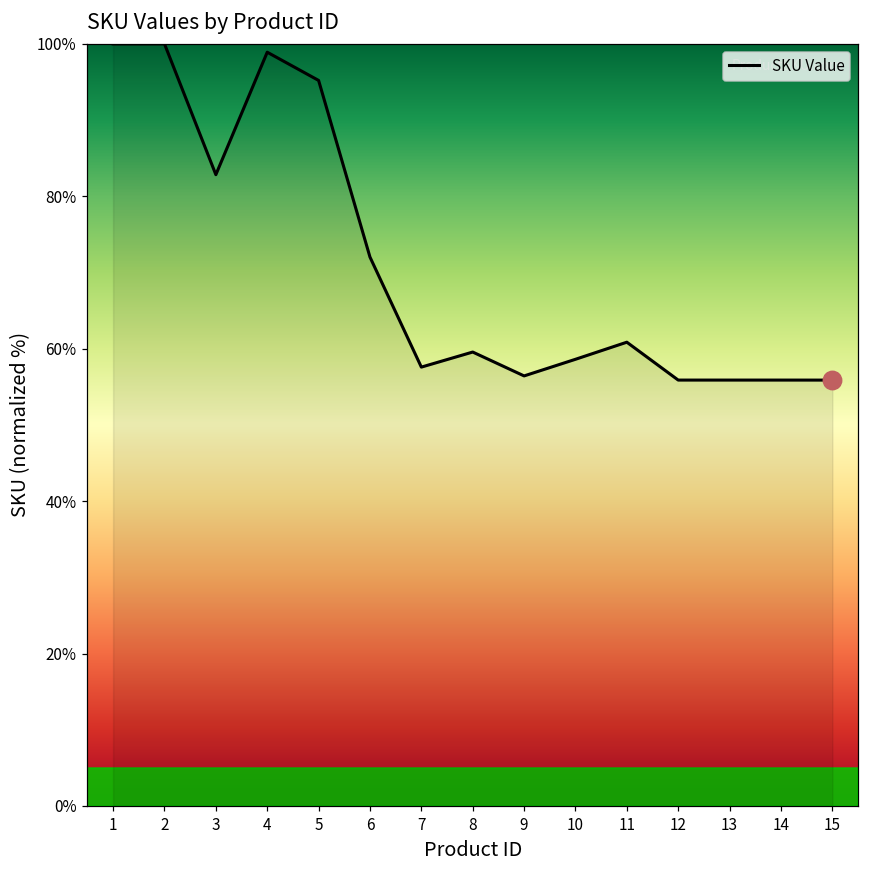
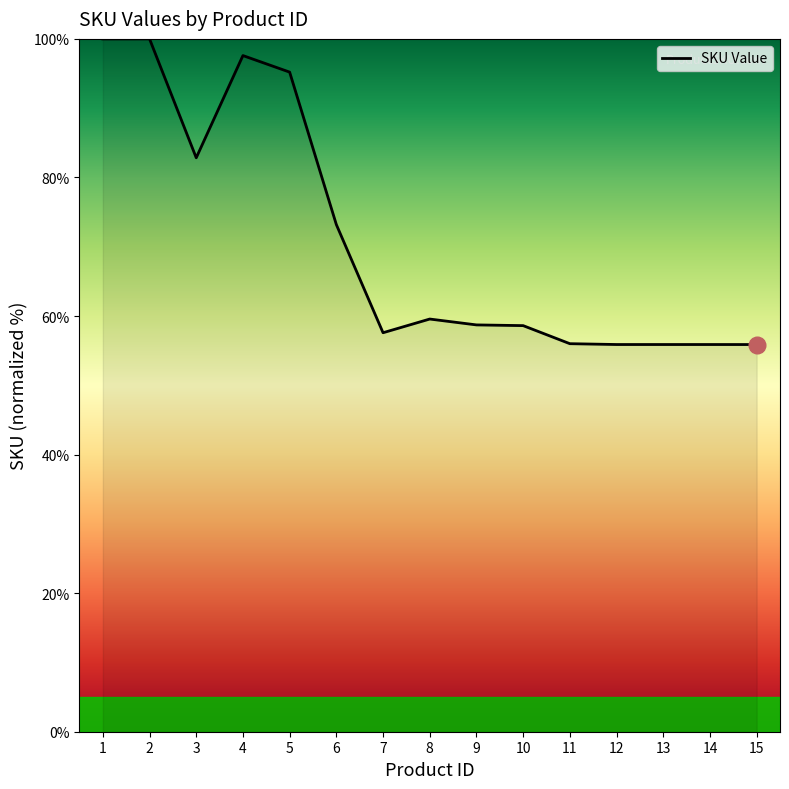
SKU Value, 4: 99% -> 98%
SKU Value, 6: 72% -> 73%
SKU Value, 9: 56% -> 59%
SKU Value, 11: 61% -> 56%
